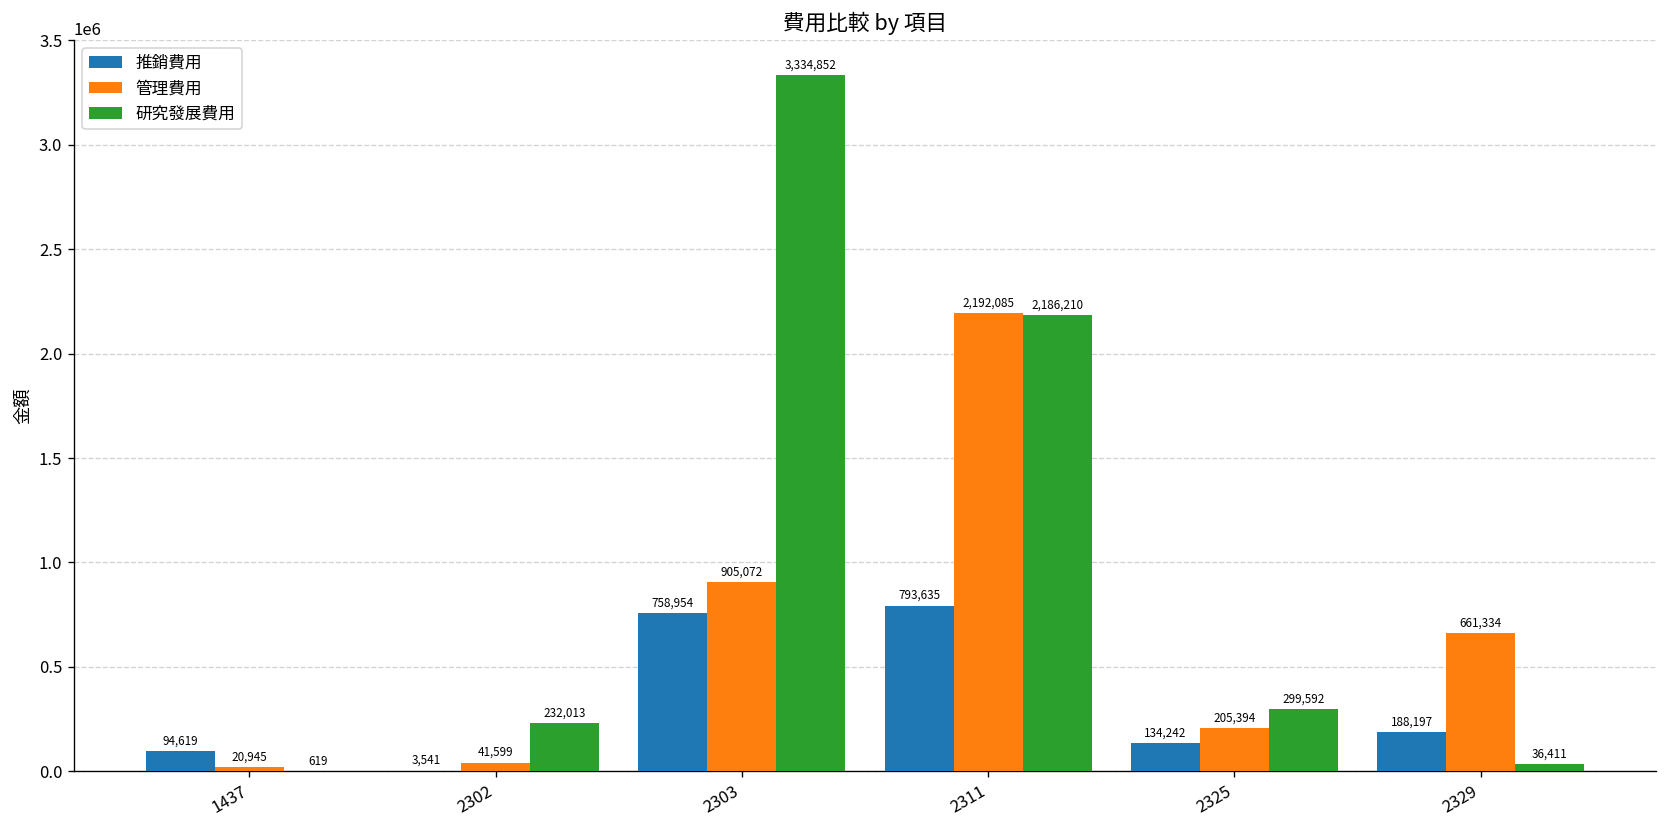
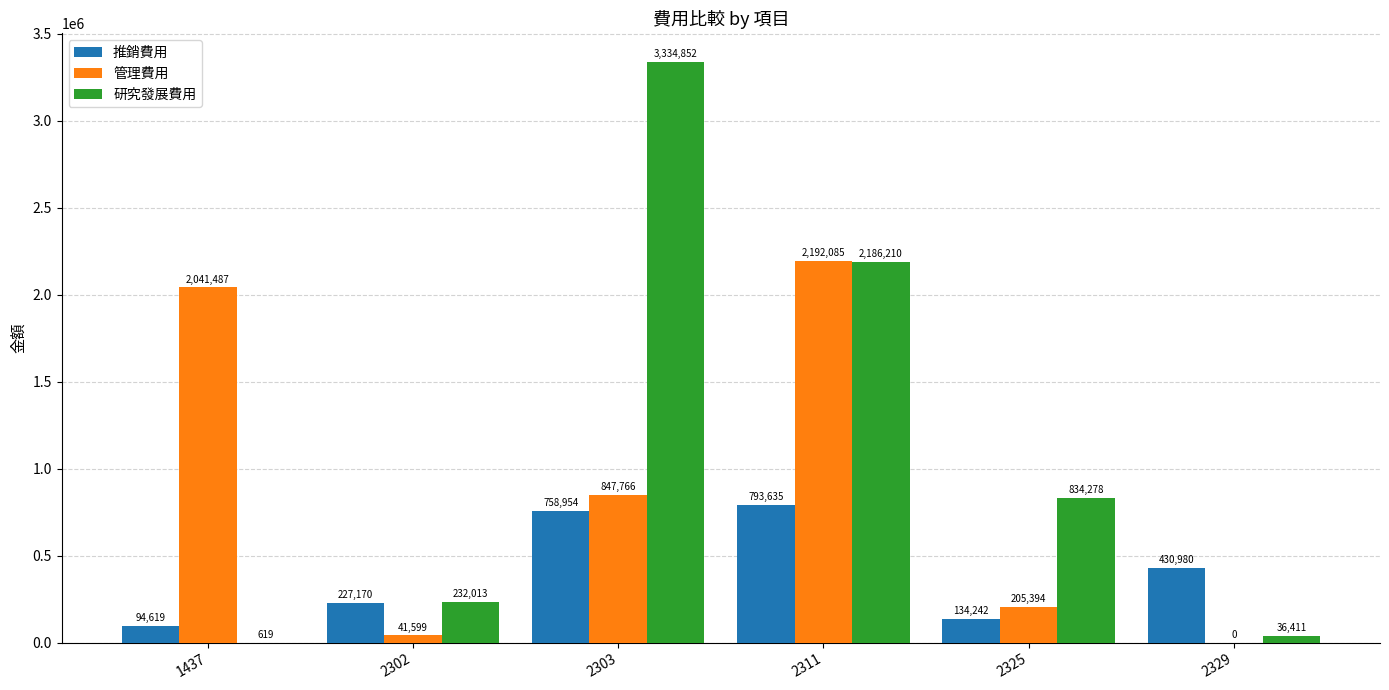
管理費用, 1437: 20,945 -> 2,041,487
推銷費用, 2302: 3,541 -> 227,170
管理費用, 2303: 905,072 -> 847,766
研究發展費用, 2325: 299,592 -> 834,278
推銷費用, 2329: 188,197 -> 430,980
管理費用, 2329: 661,334 -> 0
